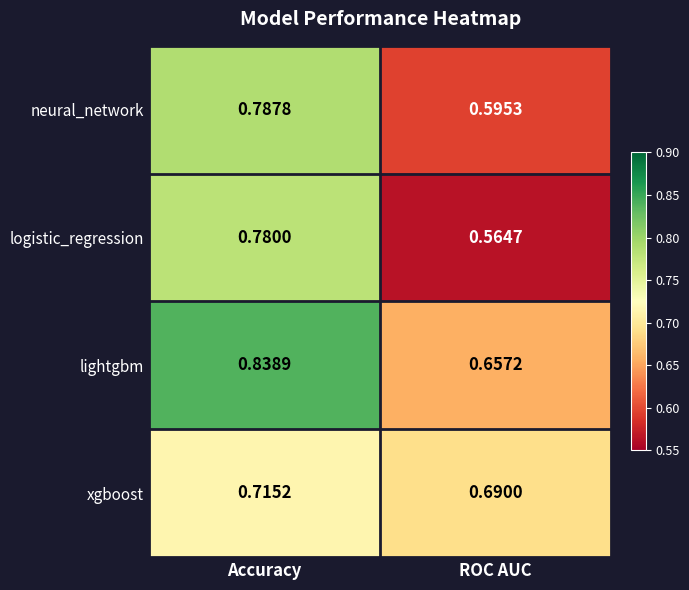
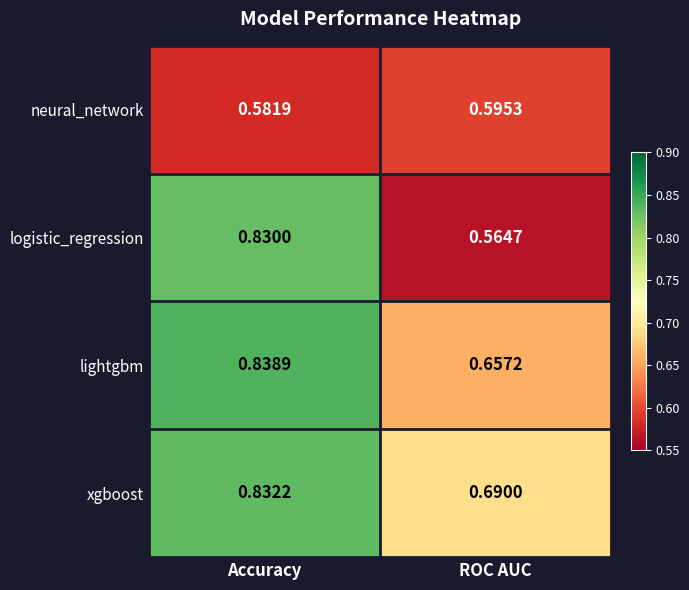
neural_network, Accuracy: 0.7878 -> 0.5819
logistic_regression, Accuracy: 0.7800 -> 0.8300
xgboost, Accuracy: 0.7152 -> 0.8322
